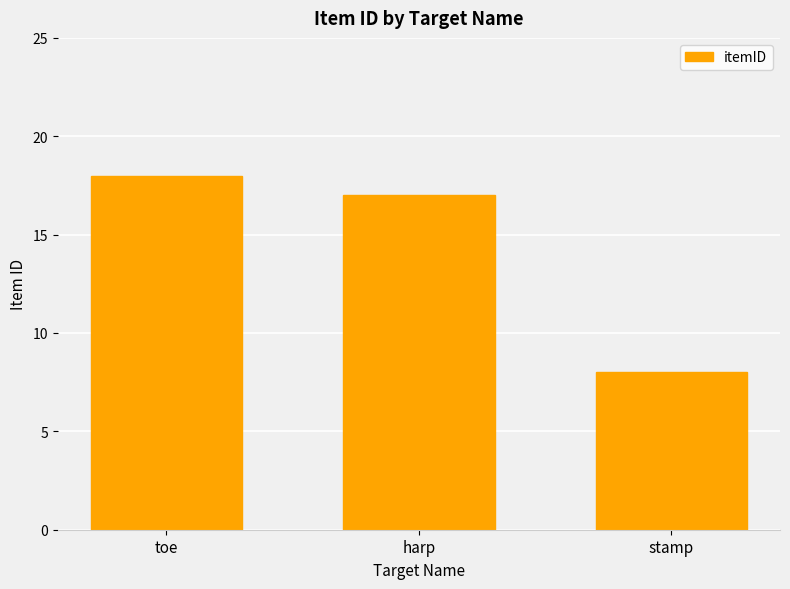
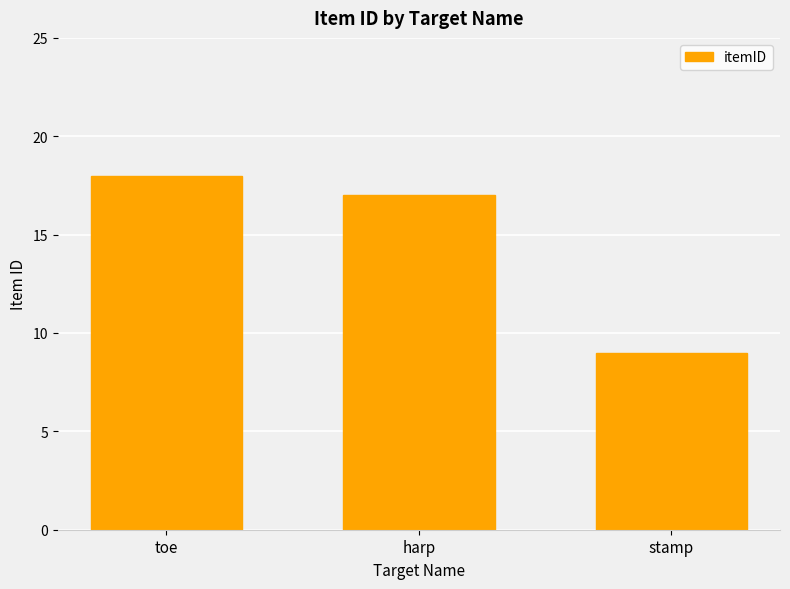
stamp: 8 -> 9
